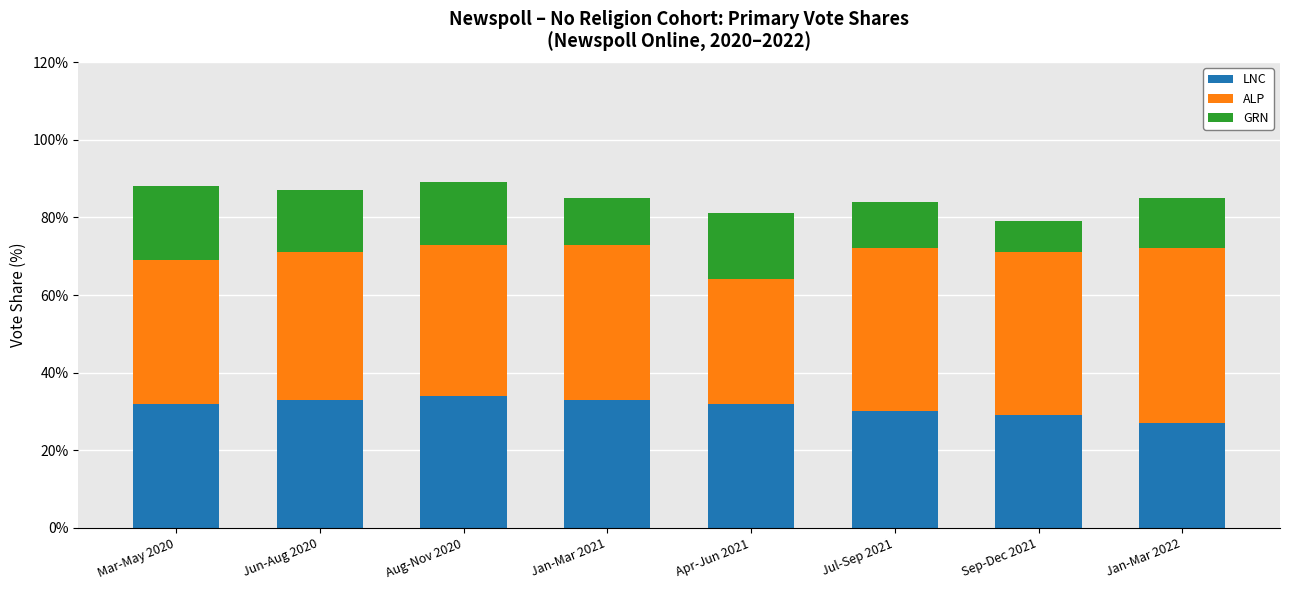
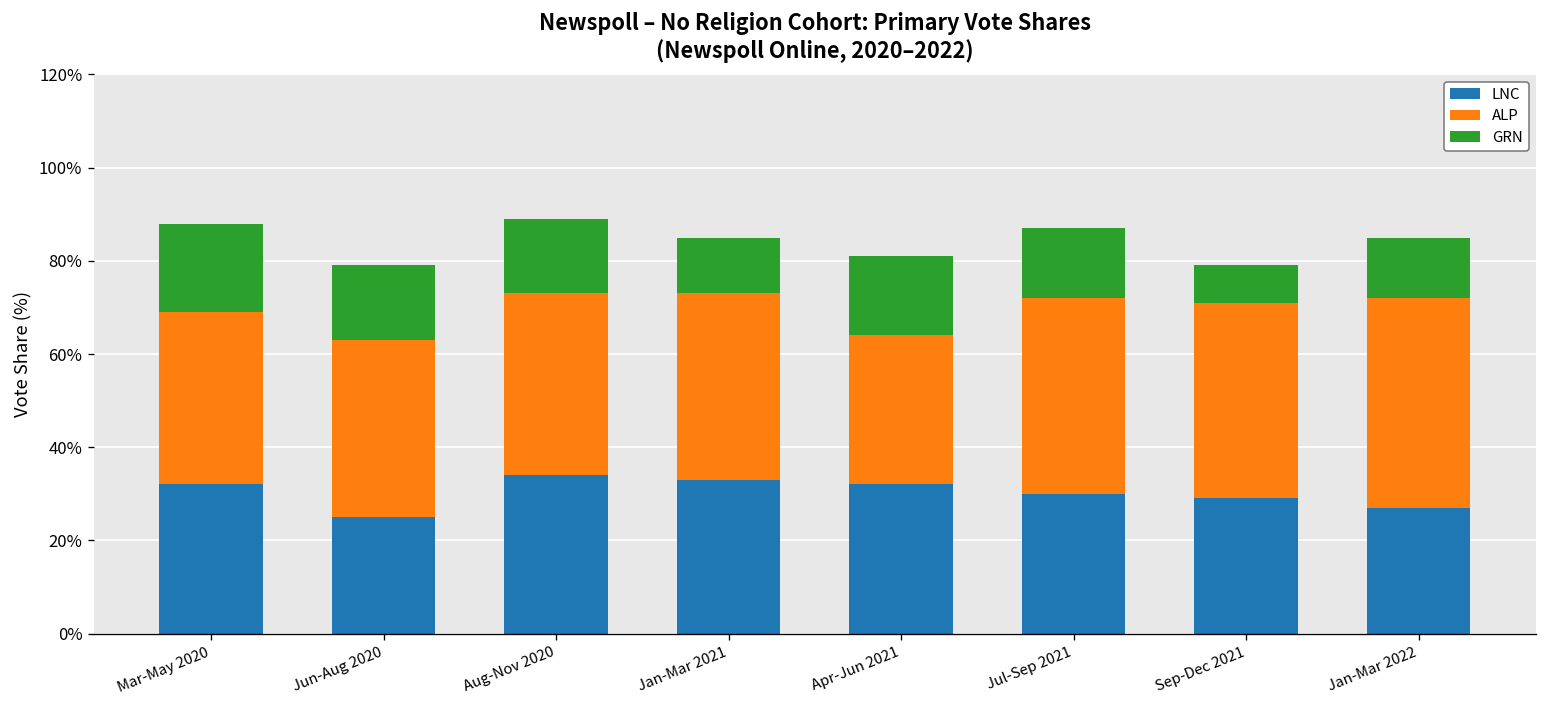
LNC, Jun-Aug 2020: 33% -> 25%
GRN, Jul-Sep 2021: 12% -> 15%
